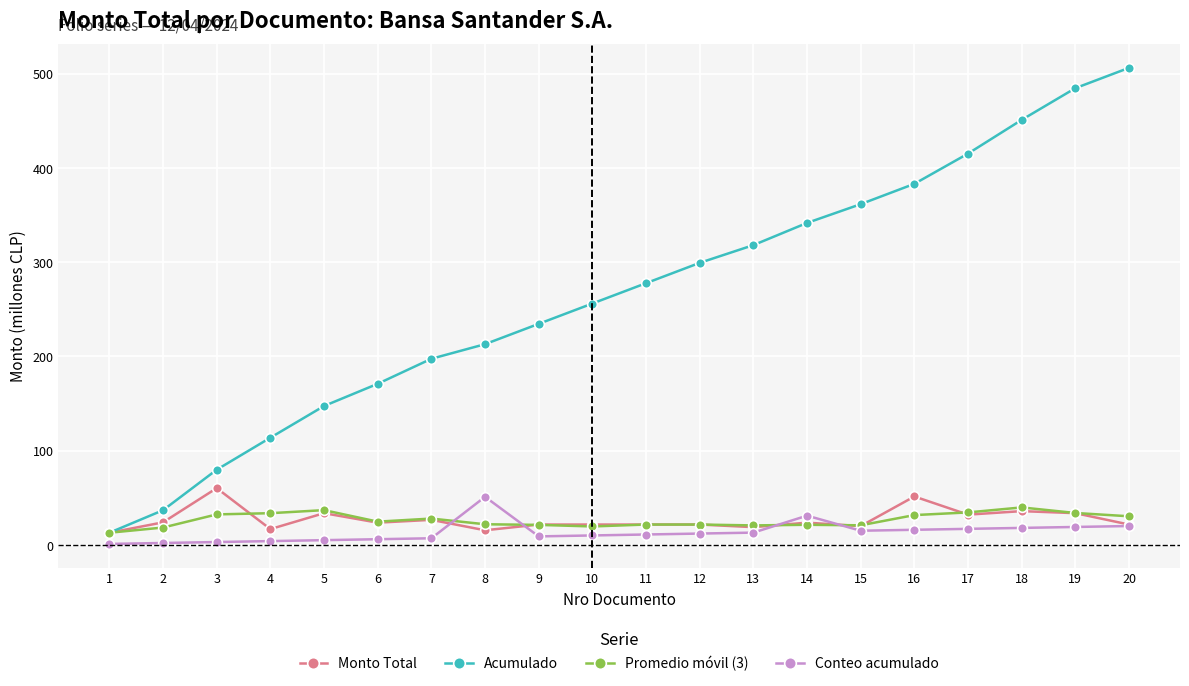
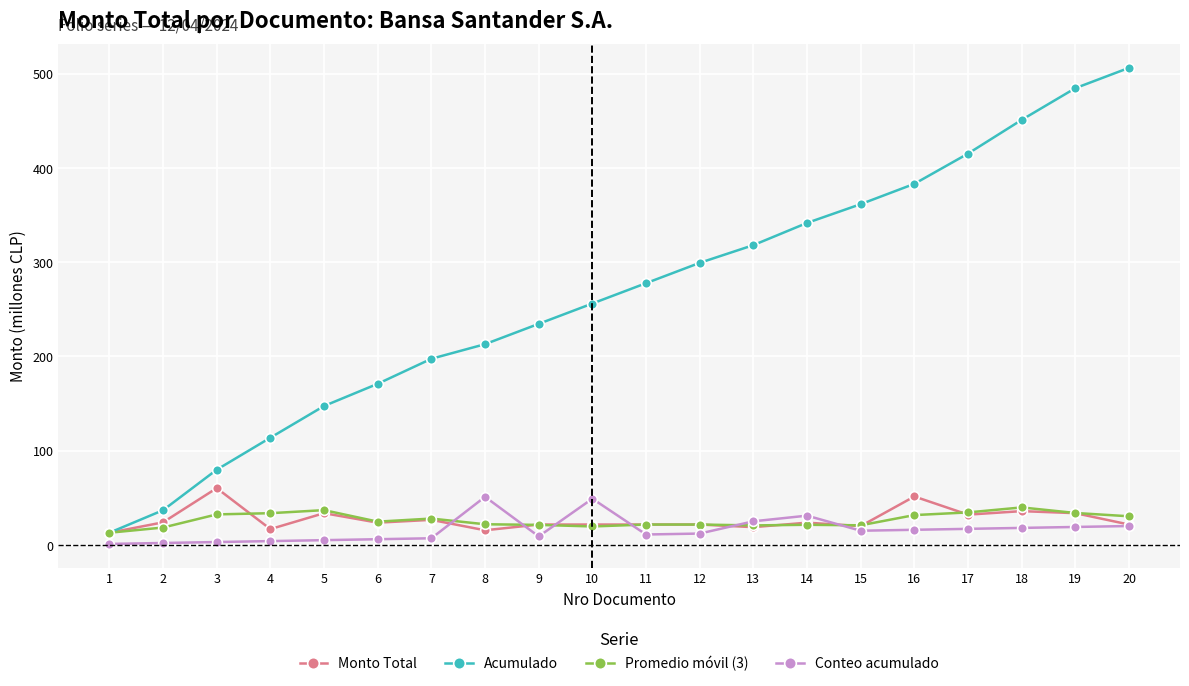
Conteo acumulado, 10: 10 -> 50
Conteo acumulado, 13: 10 -> 30
